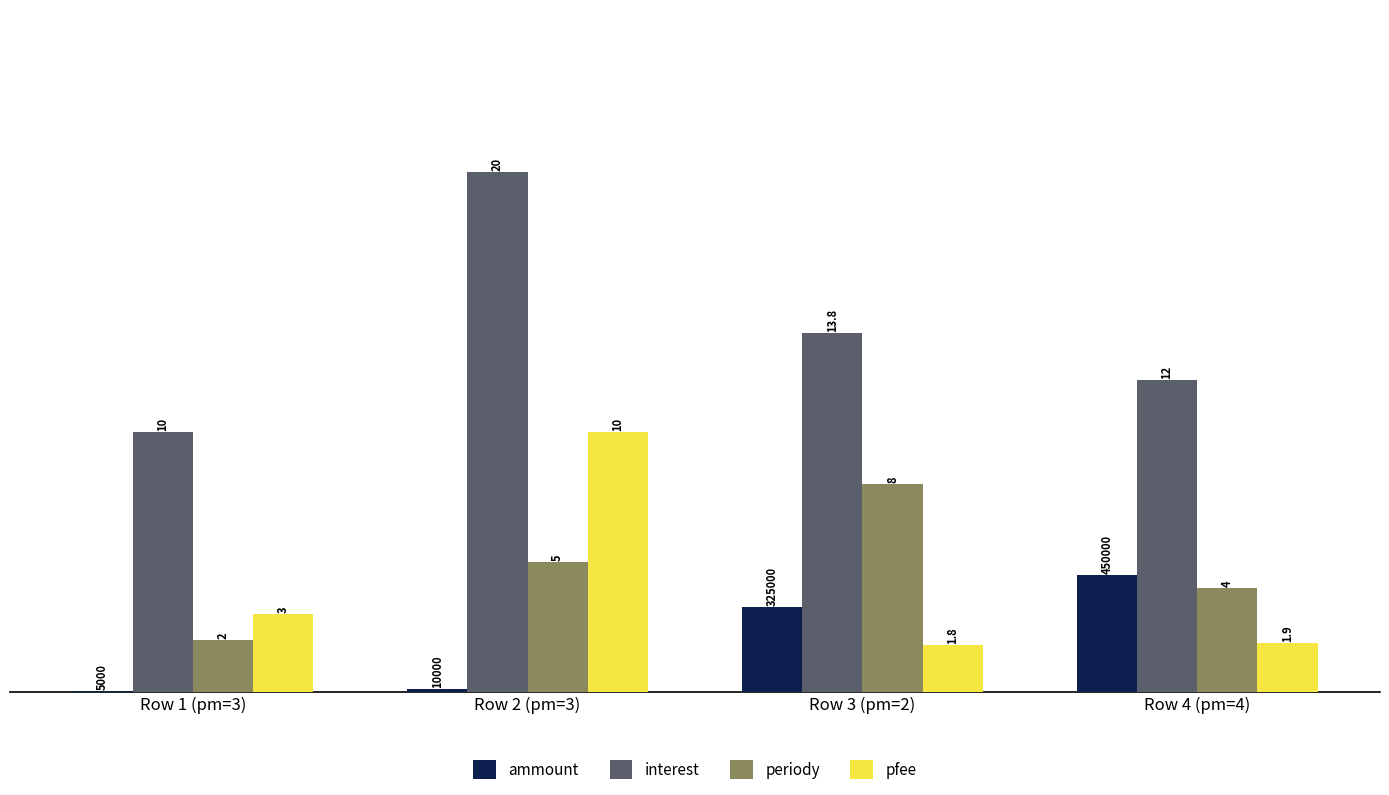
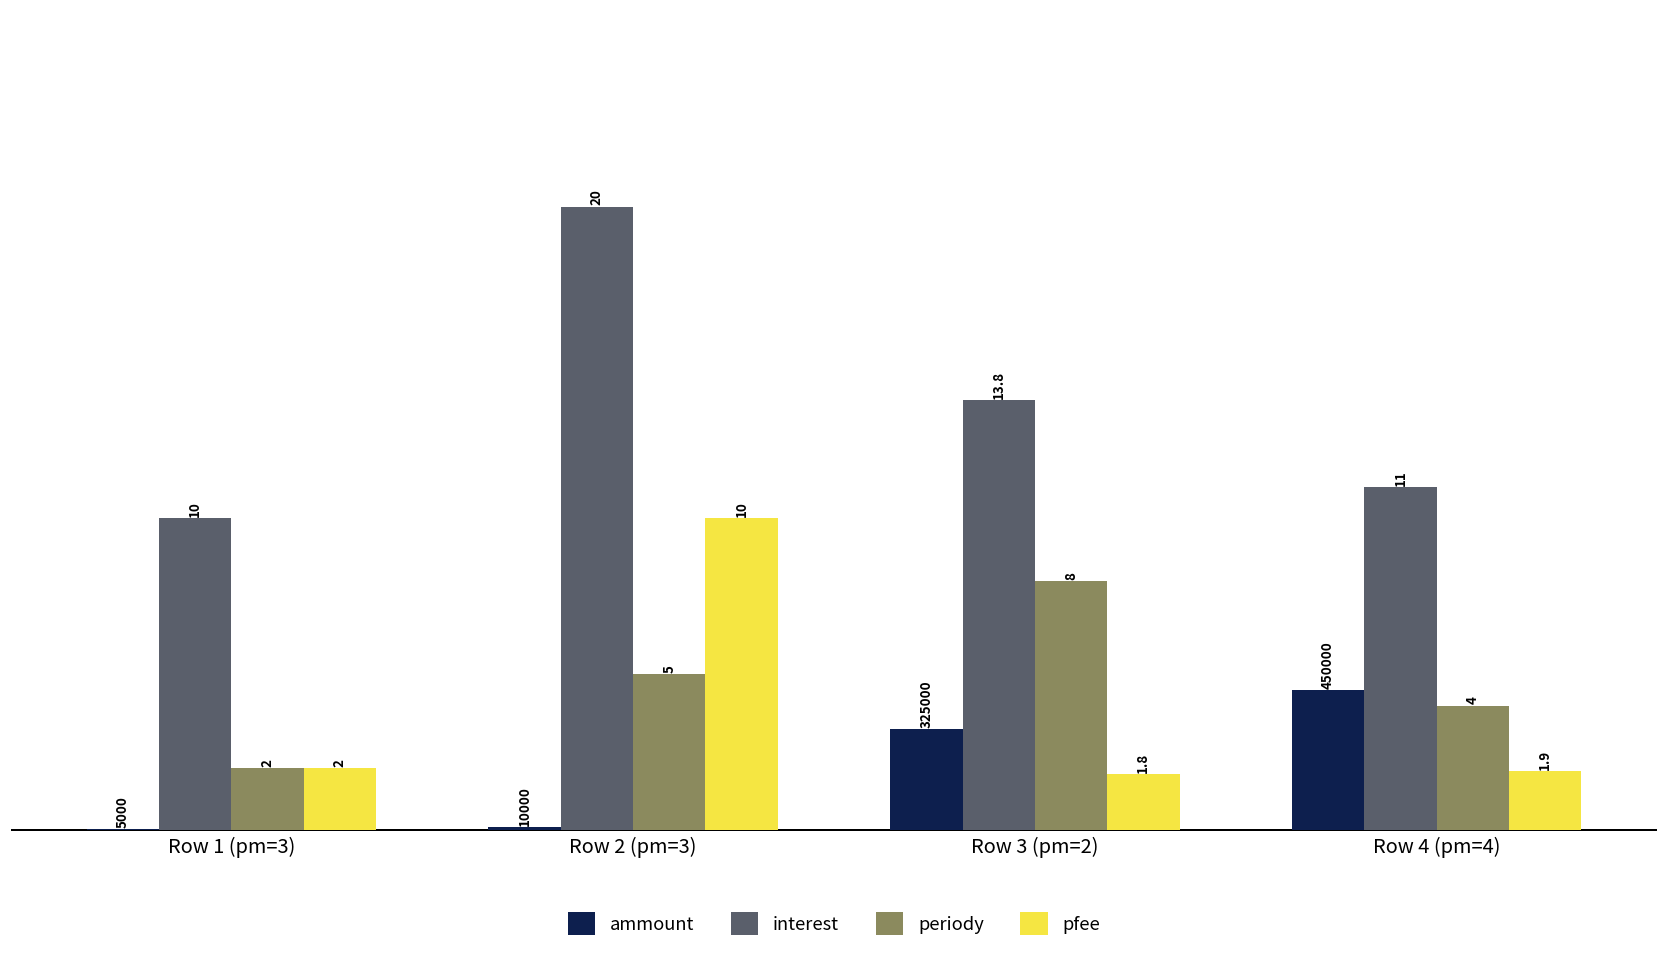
pfee, Row 1 (pm=3): 3 -> 2
interest, Row 4 (pm=4): 12 -> 11
